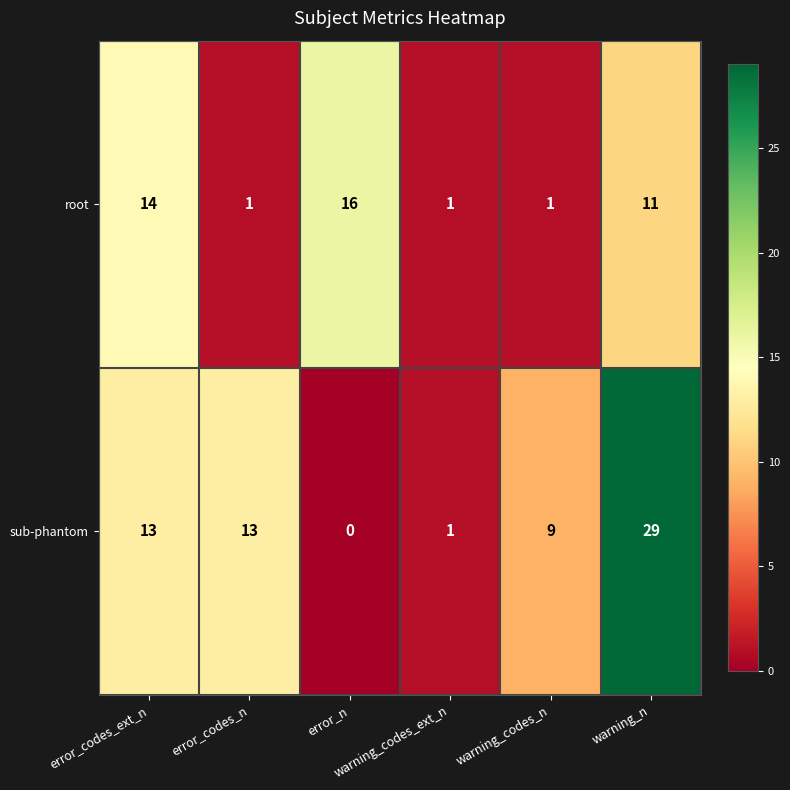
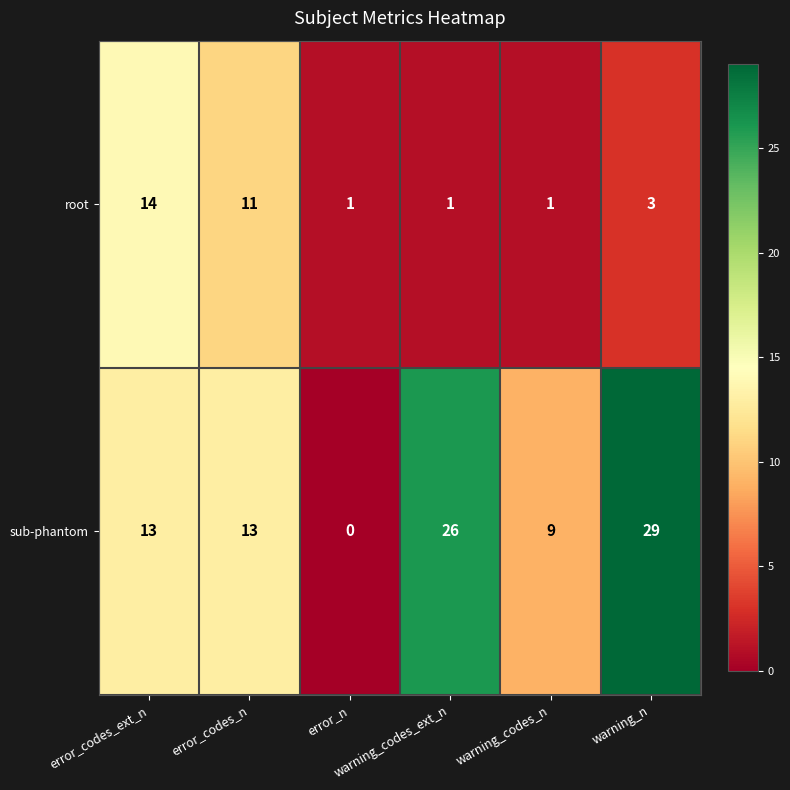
root, error_codes_n: 1 -> 11
root, error_n: 16 -> 1
root, warning_n: 11 -> 3
sub-phantom, warning_codes_ext_n: 1 -> 26
